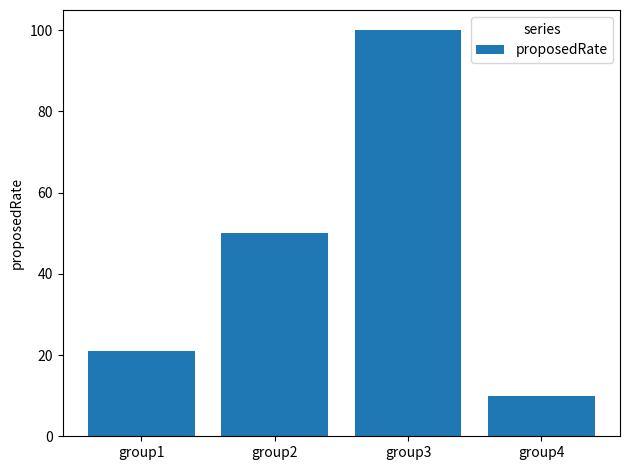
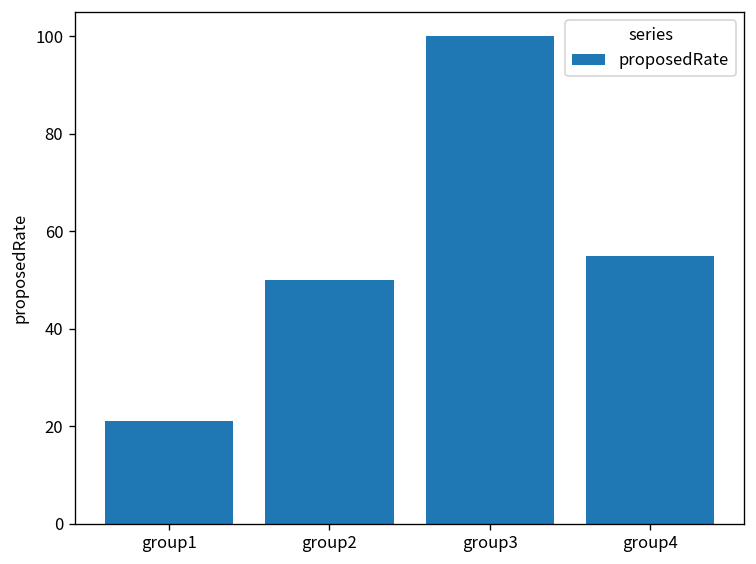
group4: 10 -> 55
